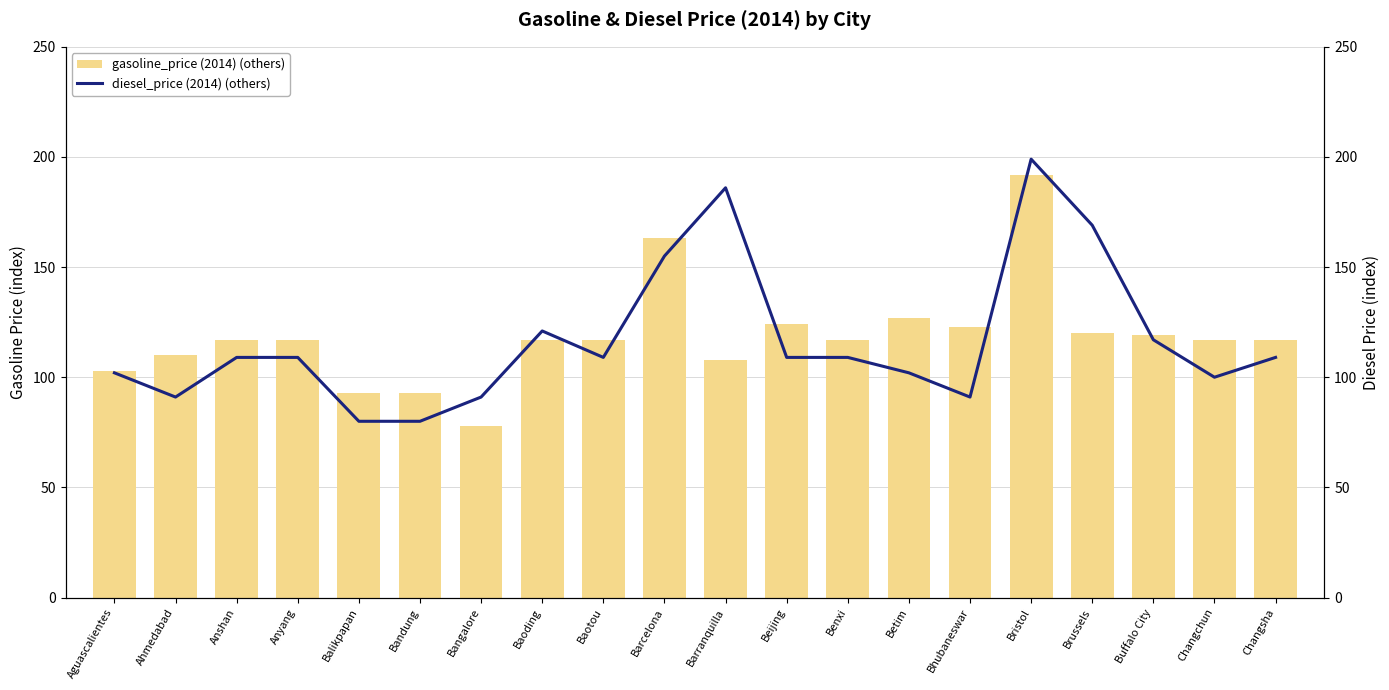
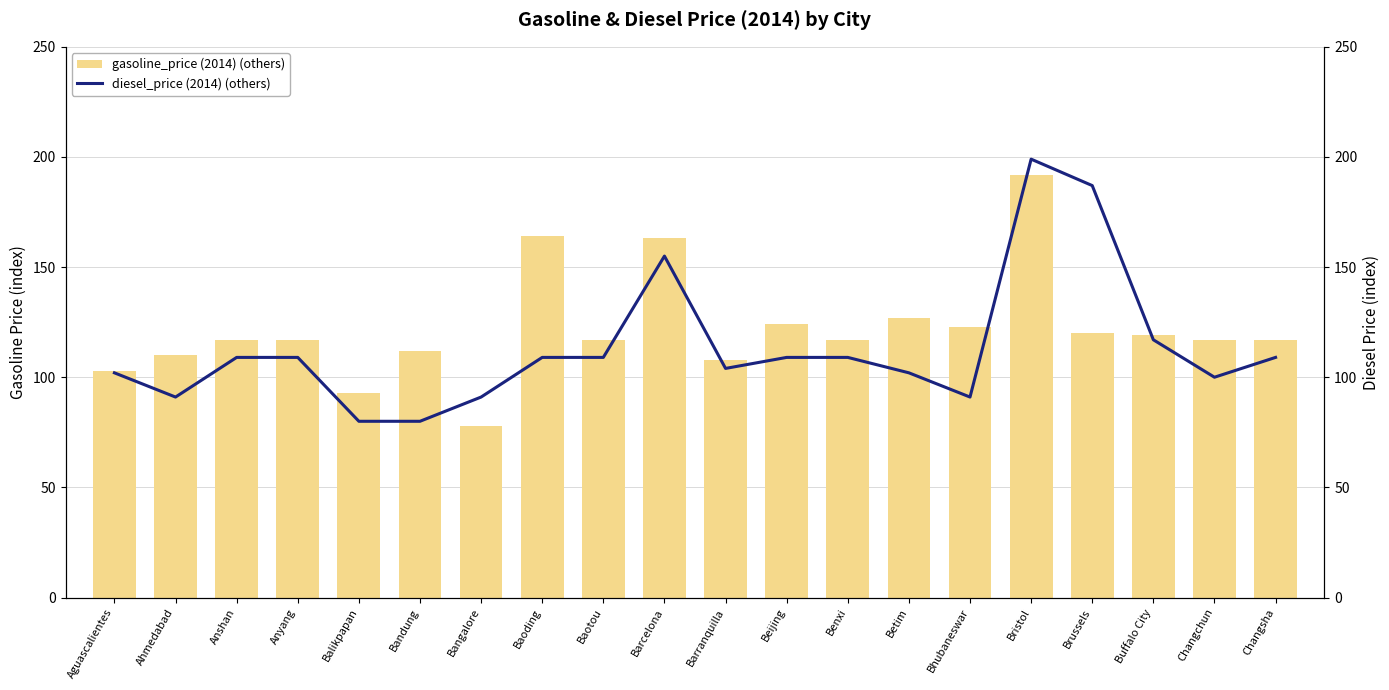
gasoline_price (2014) (others), Bandung: 93 -> 112
gasoline_price (2014) (others), Baoding: 117 -> 164
diesel_price (2014) (others), Baoding: 121 -> 109
diesel_price (2014) (others), Barranquilla: 186 -> 104
diesel_price (2014) (others), Brussels: 169 -> 187
